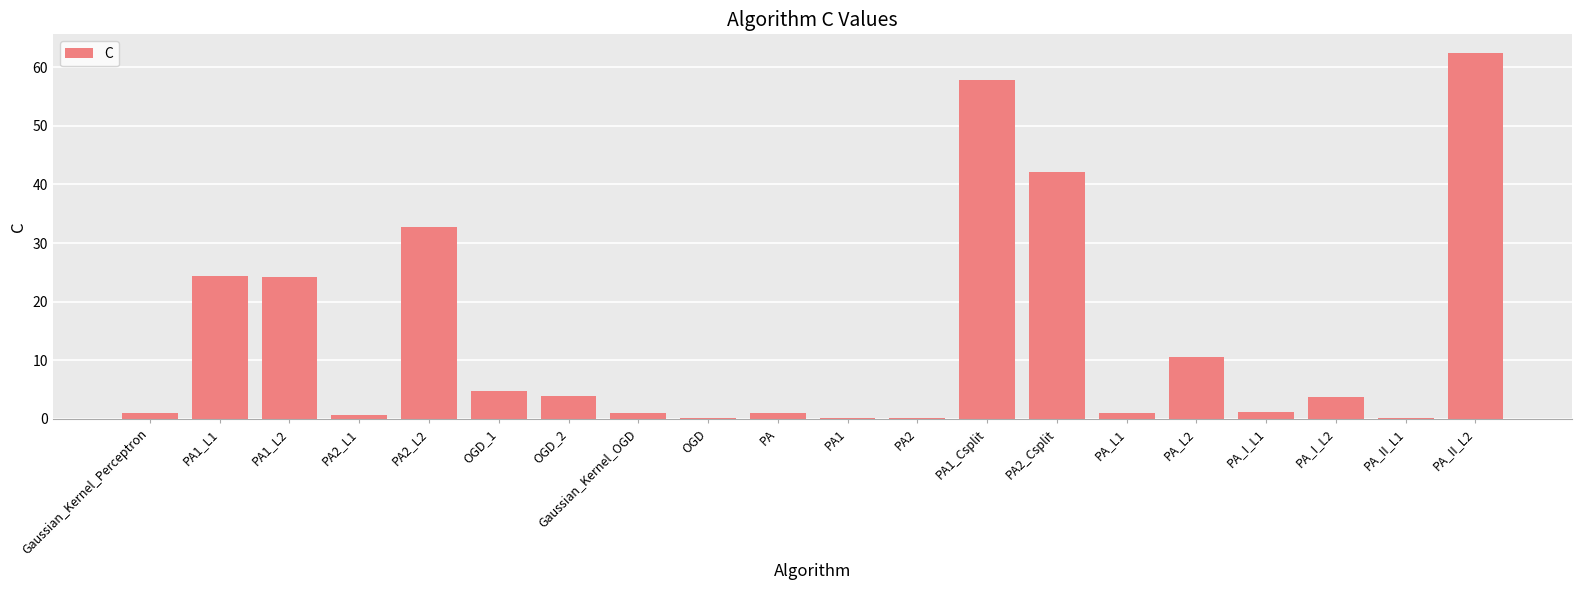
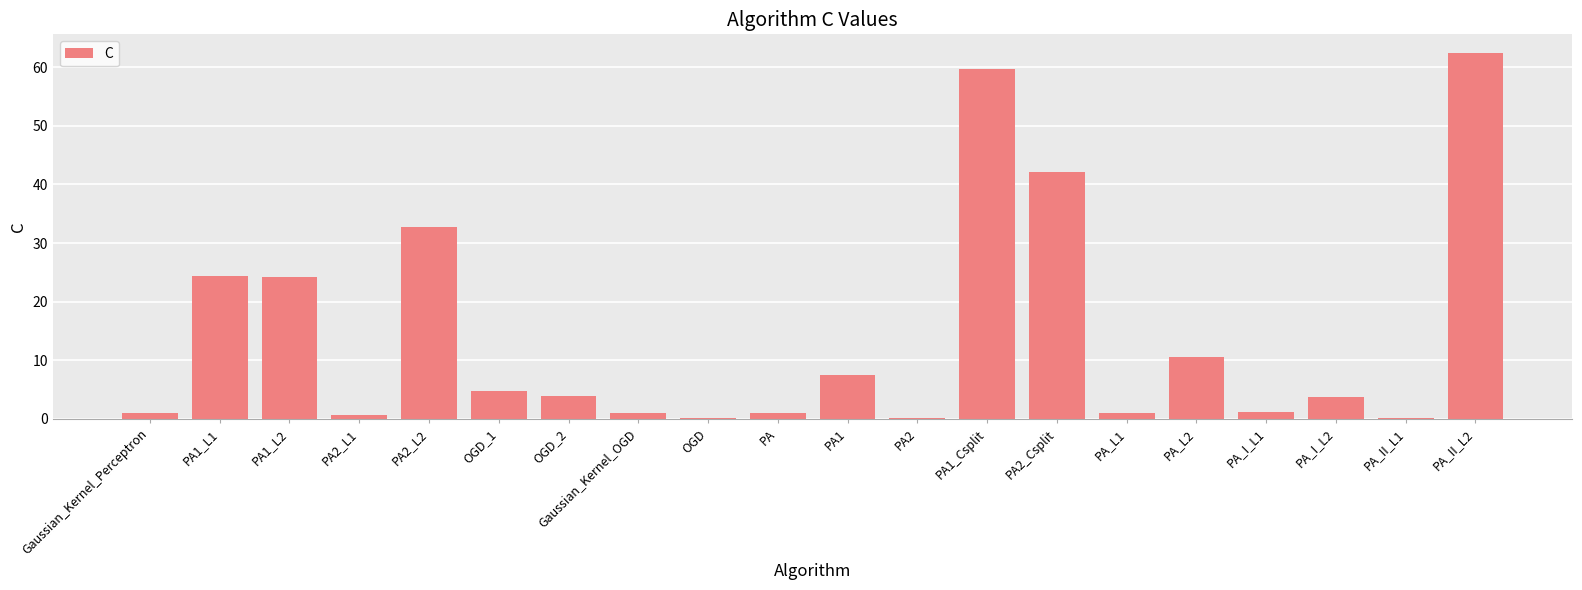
PA1: 0 -> 7
PA1_Csplit: 58 -> 60
